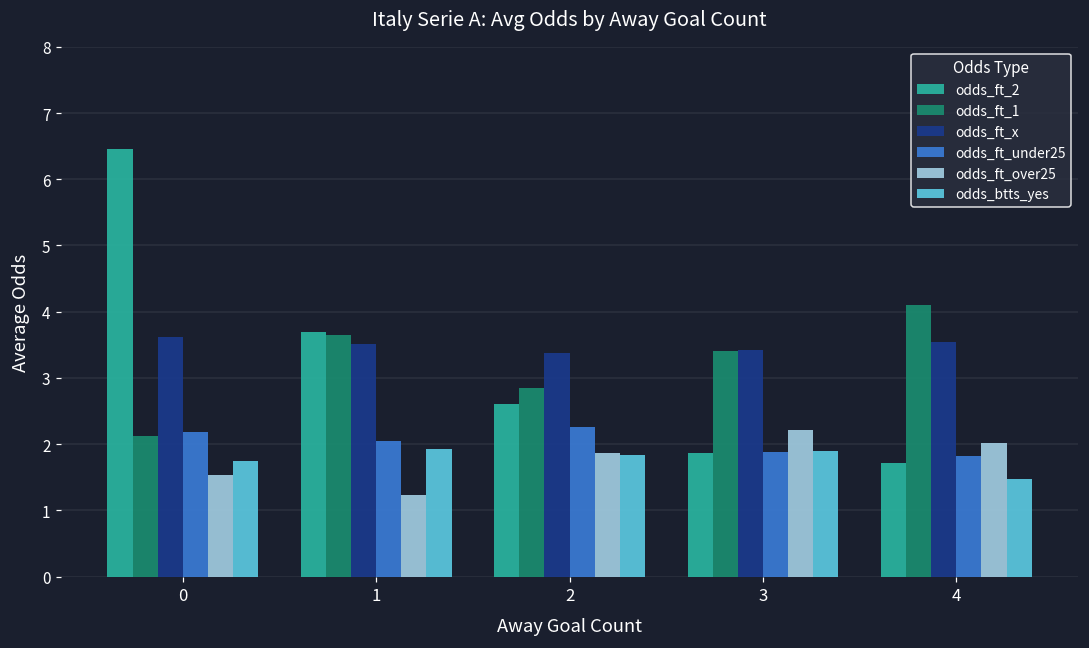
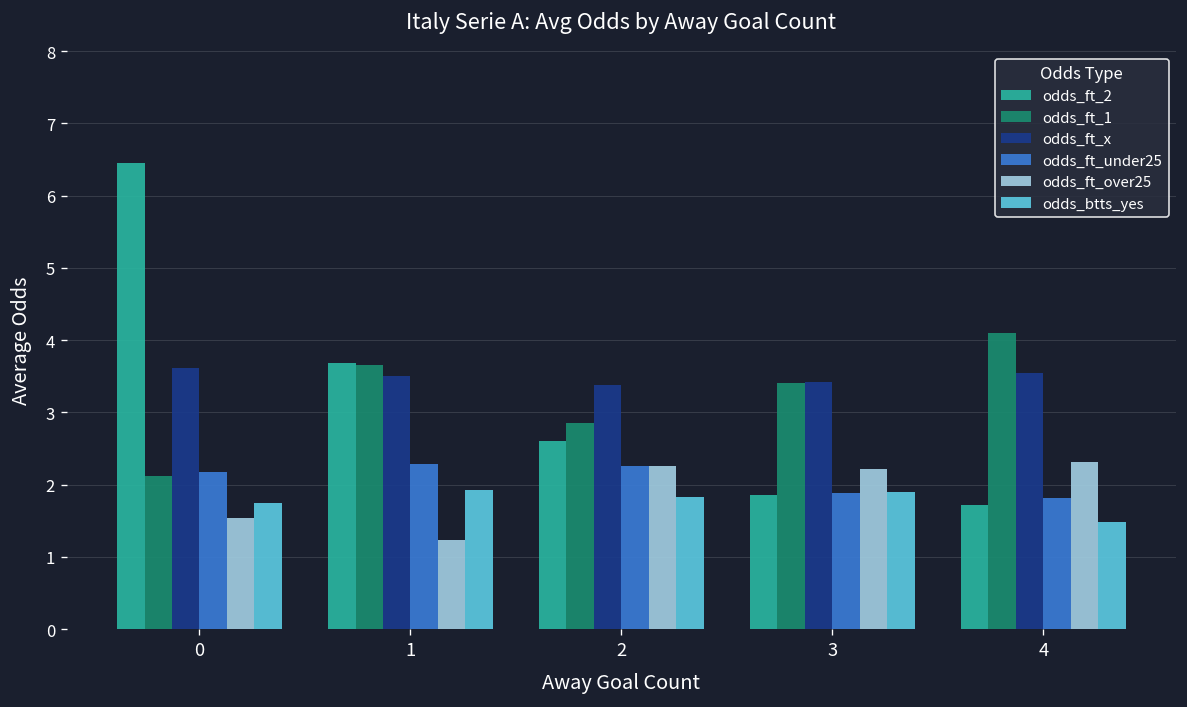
odds_ft_under25, 1: 2.1 -> 2.3
odds_ft_over25, 2: 1.9 -> 2.3
odds_ft_over25, 4: 2.0 -> 2.3
